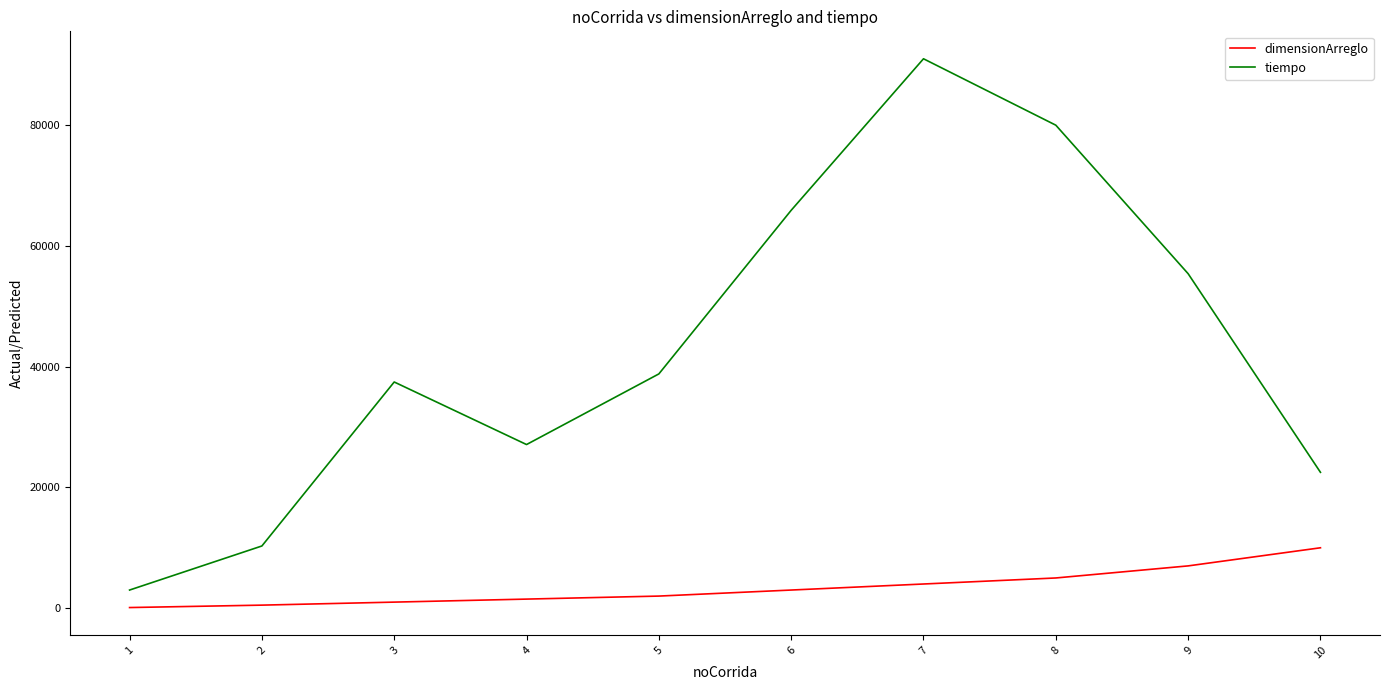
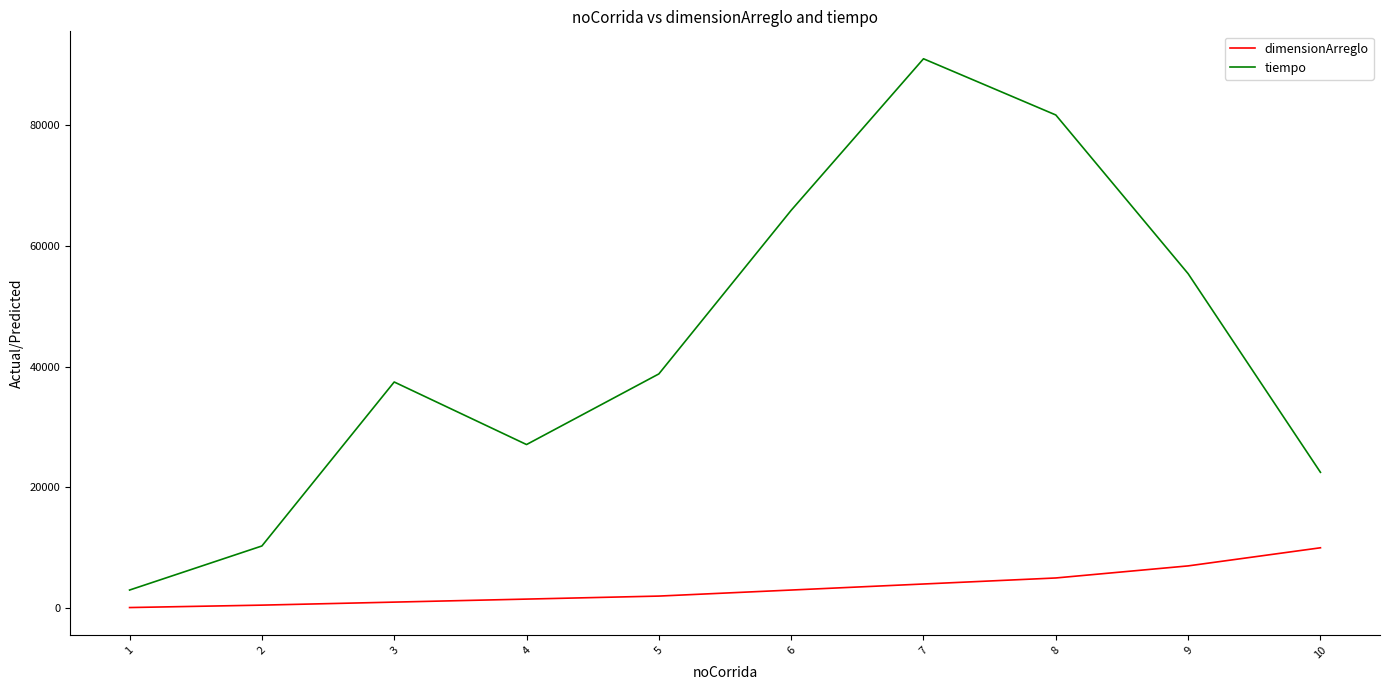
tiempo, 8: 80000 -> 82000
